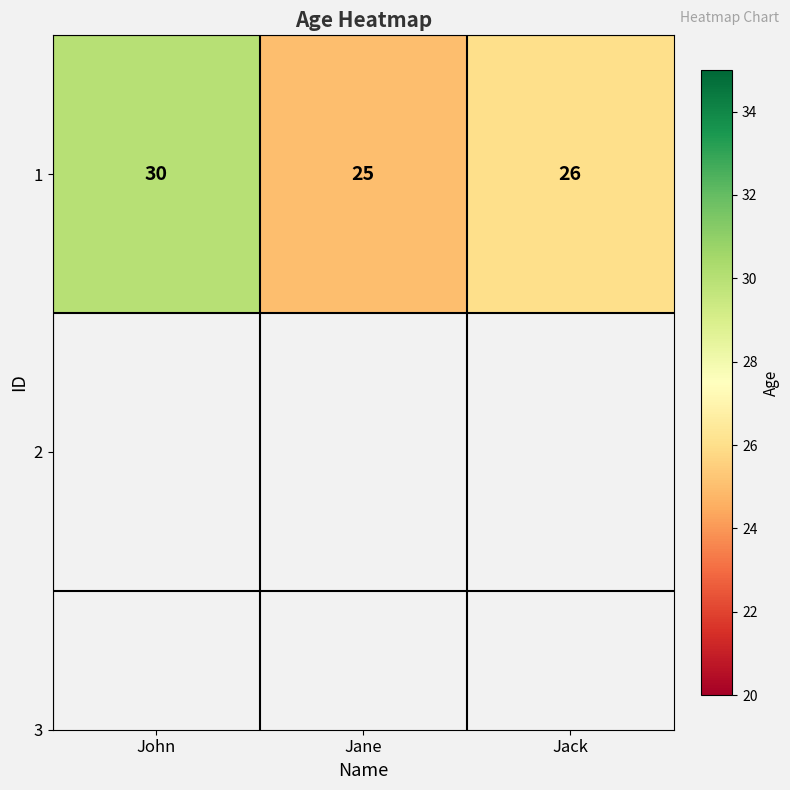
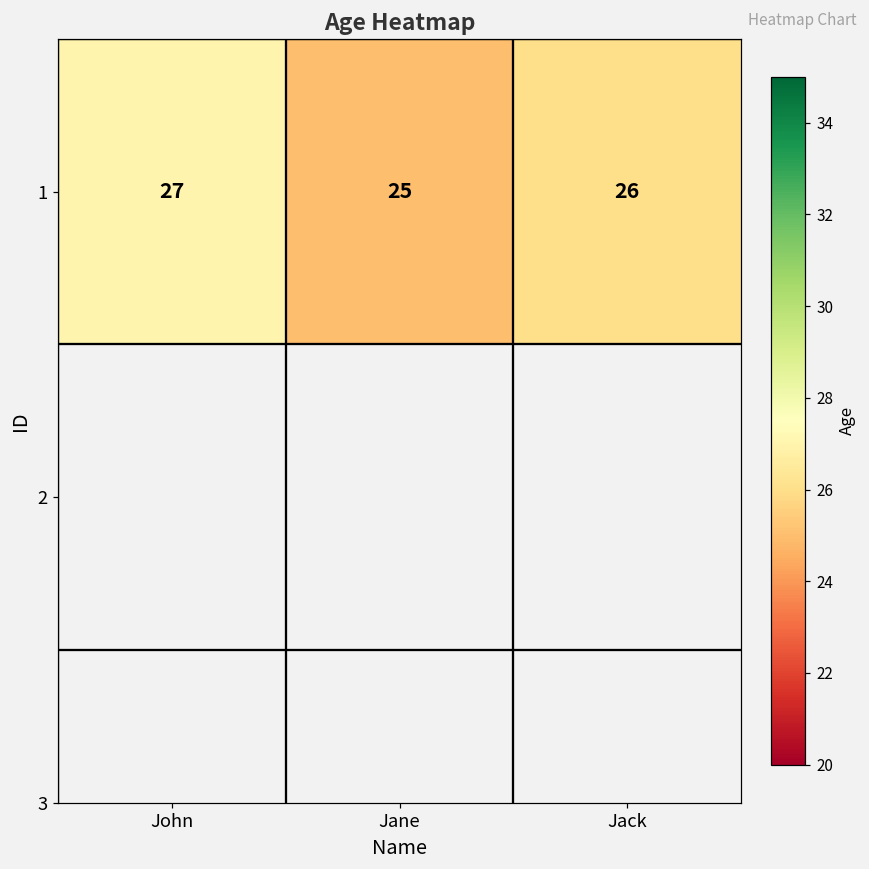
1, John: 30 -> 27
